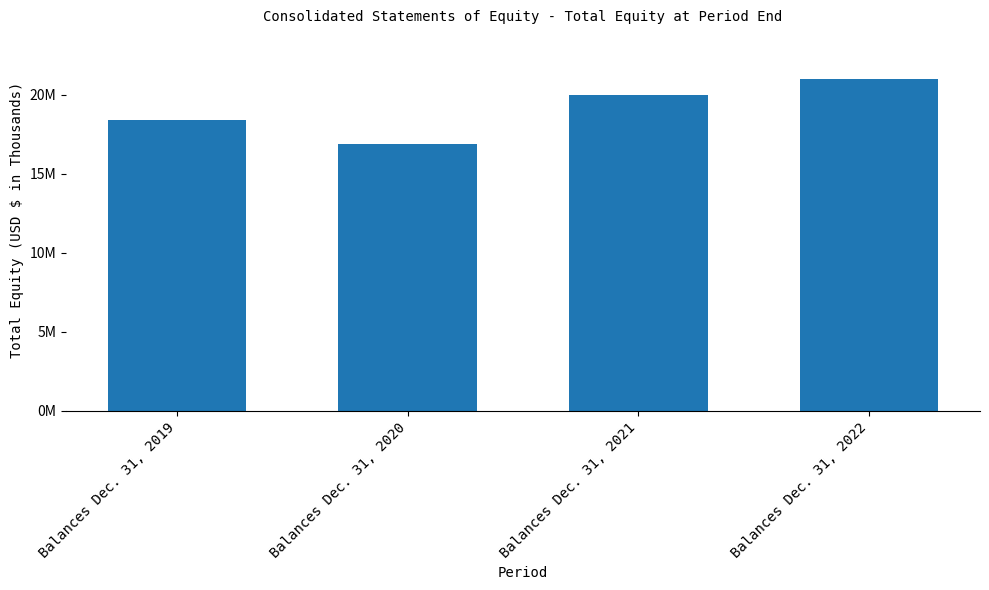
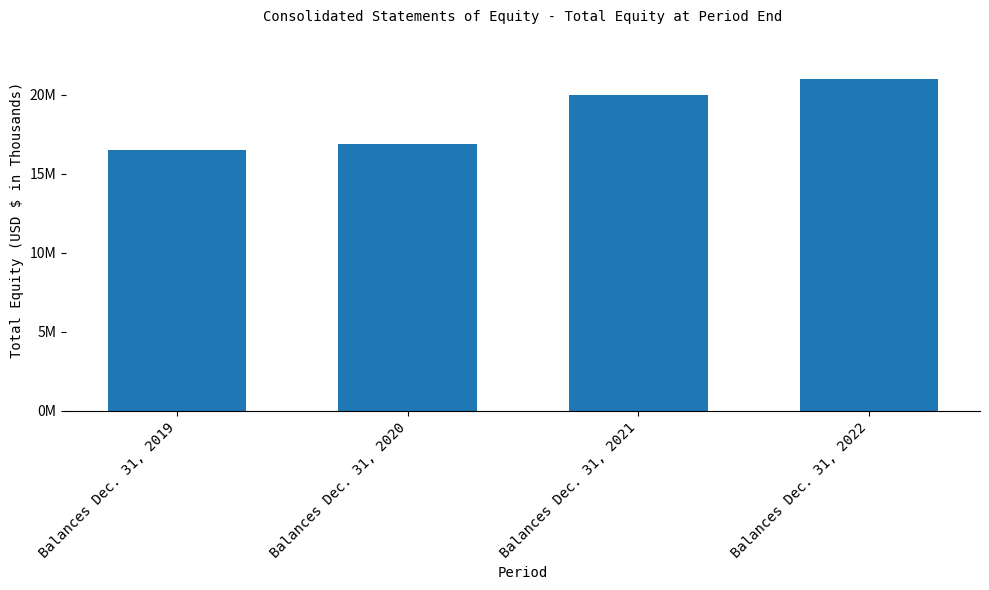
Balances Dec. 31, 2019: 18400000 -> 16500000
